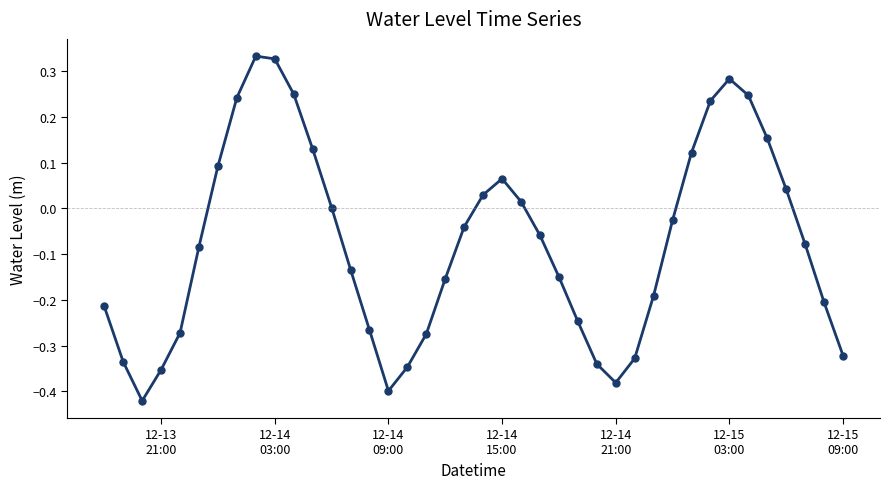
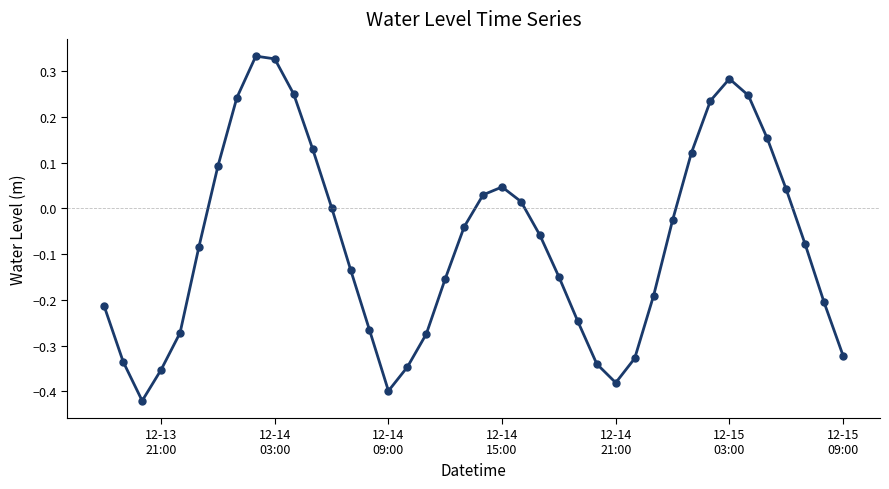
12-14 15:00: 0.06 -> 0.05
